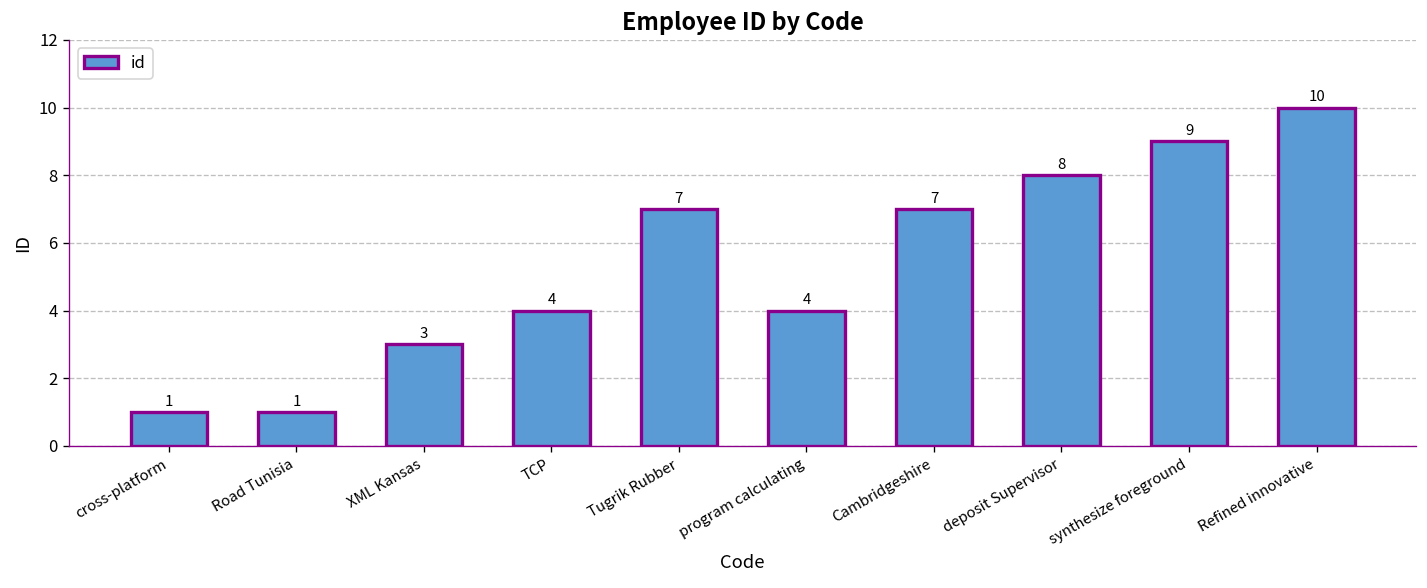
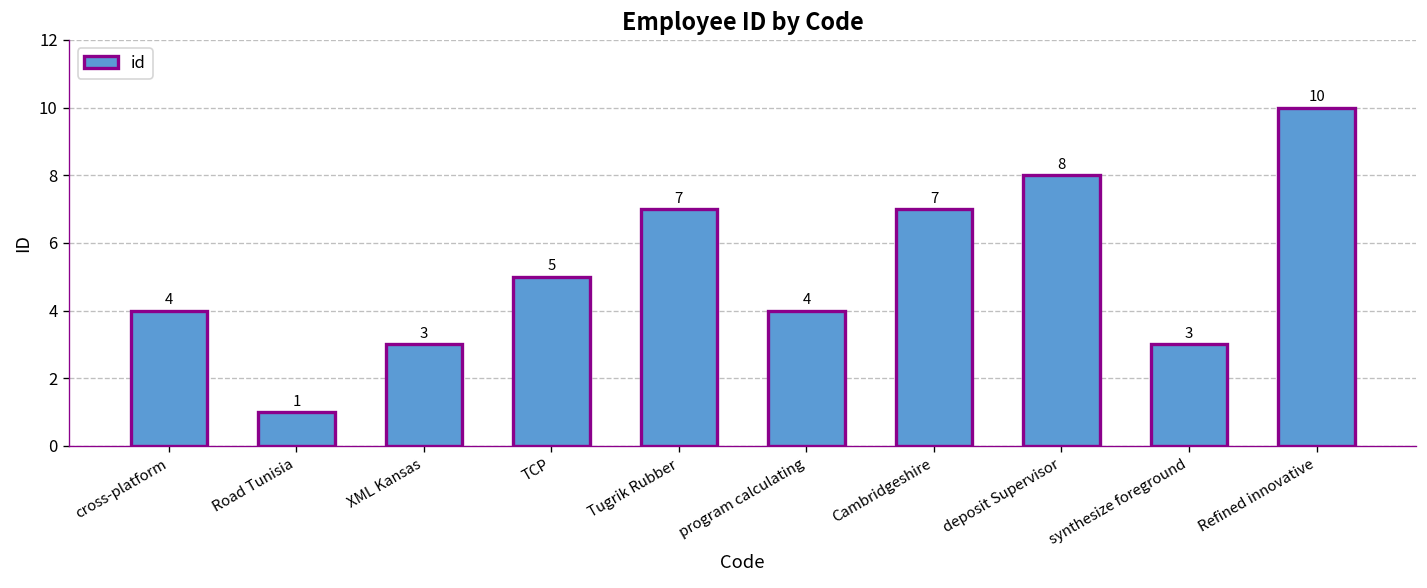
cross-platform: 1 -> 4
TCP: 4 -> 5
synthesize foreground: 9 -> 3
